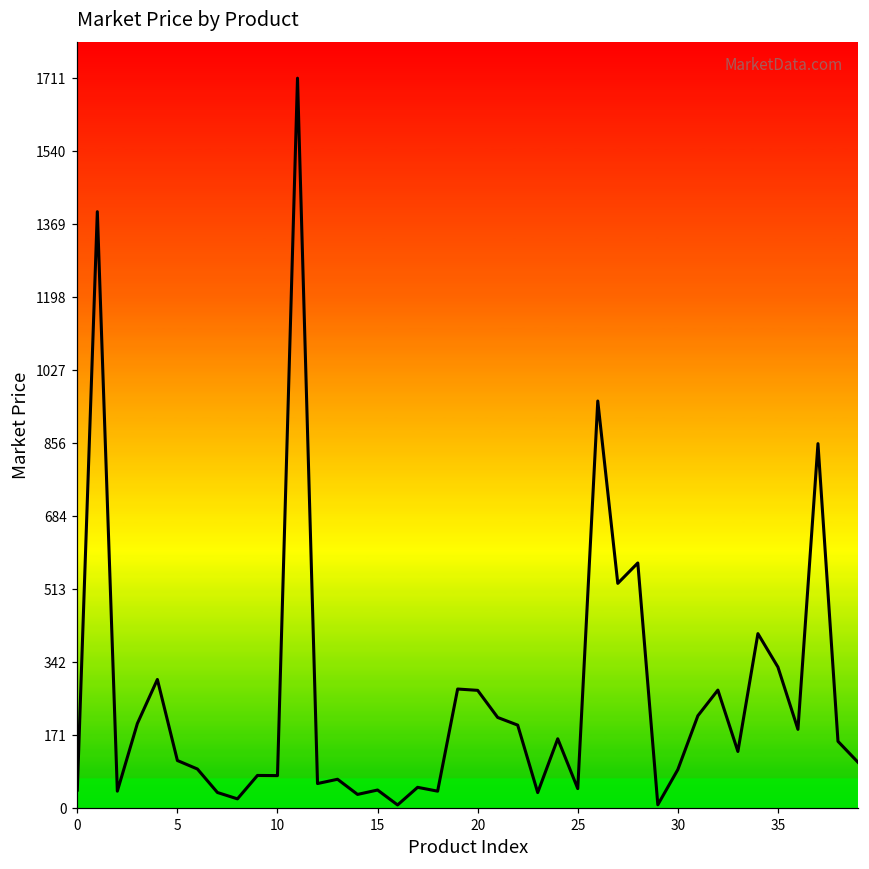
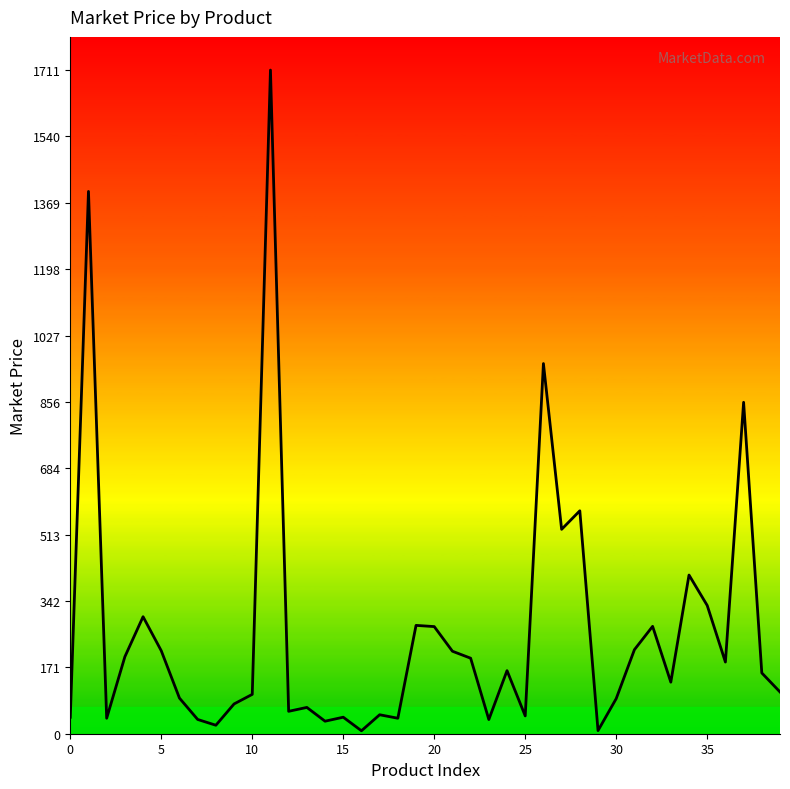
5: 110 -> 210
10: 80 -> 100
